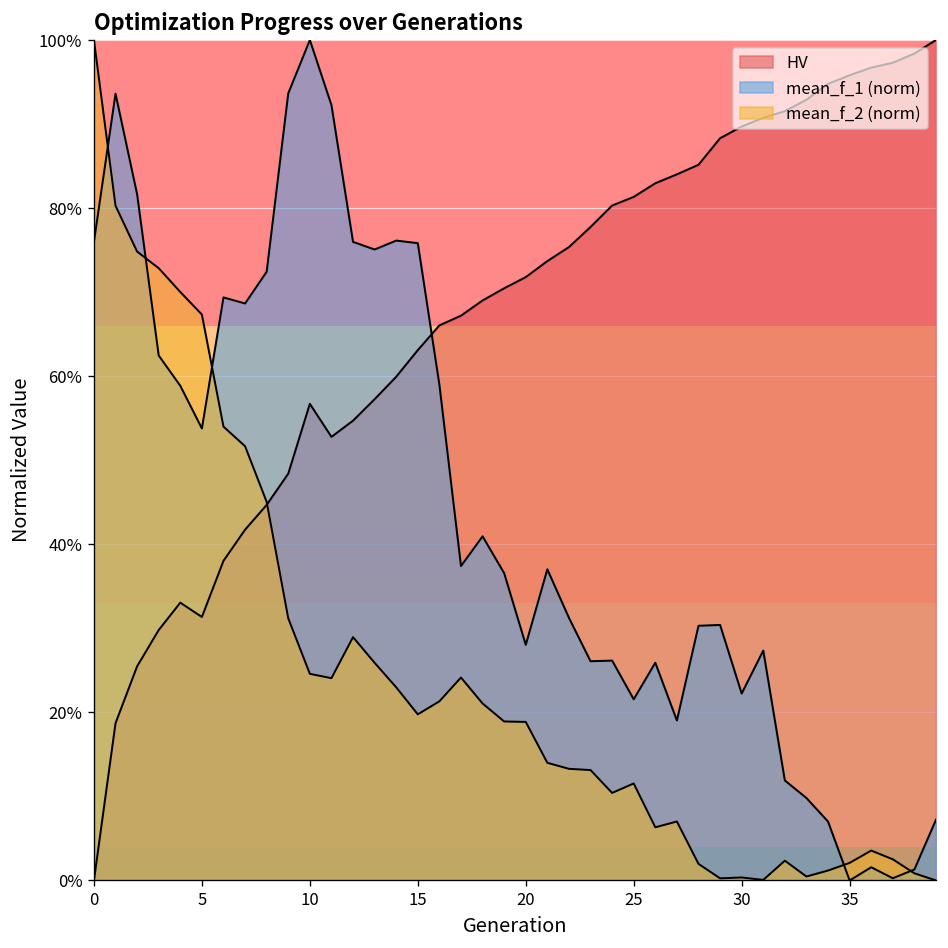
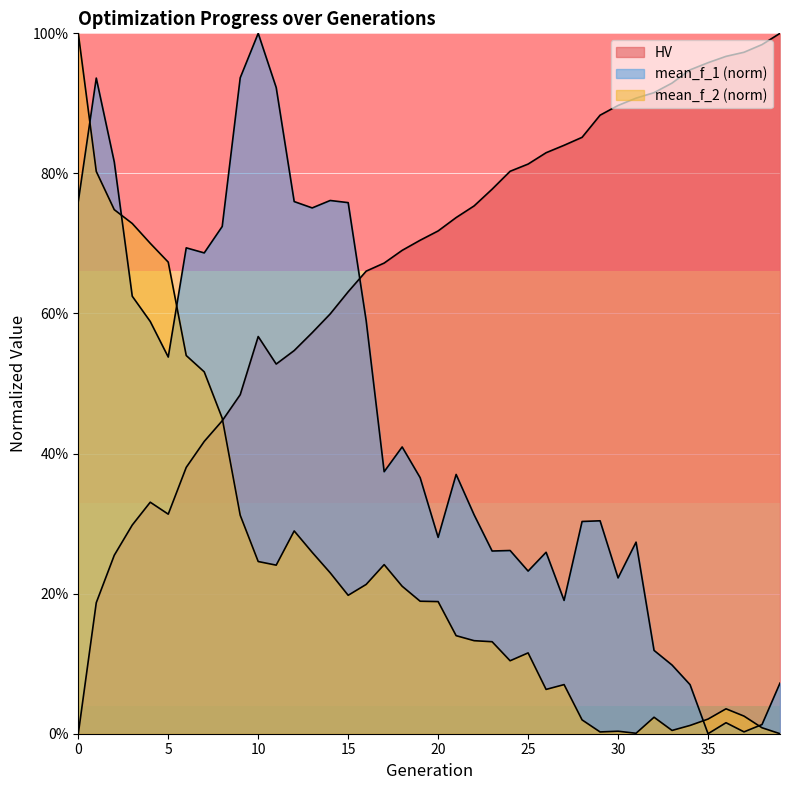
mean_f_1 (norm), 25: 22% -> 23%
